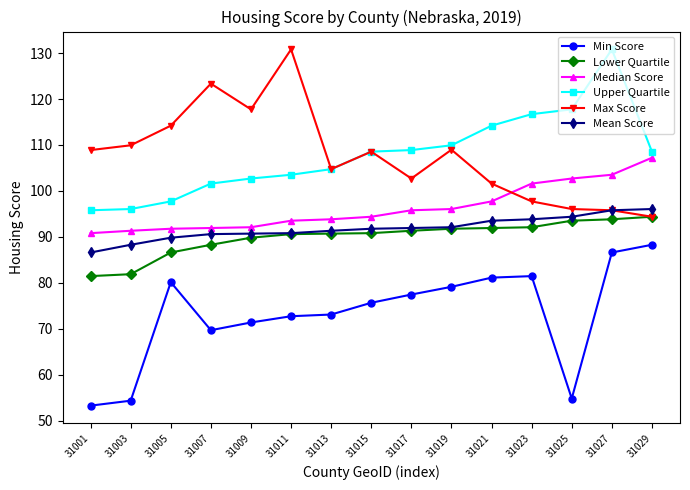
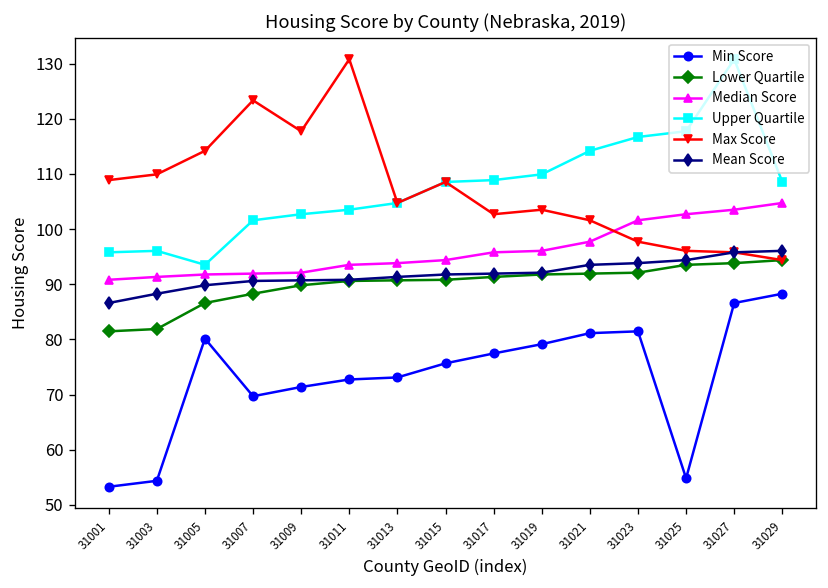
Upper Quartile, 31005: 98 -> 94
Max Score, 31019: 109 -> 104
Median Score, 31029: 107 -> 105
